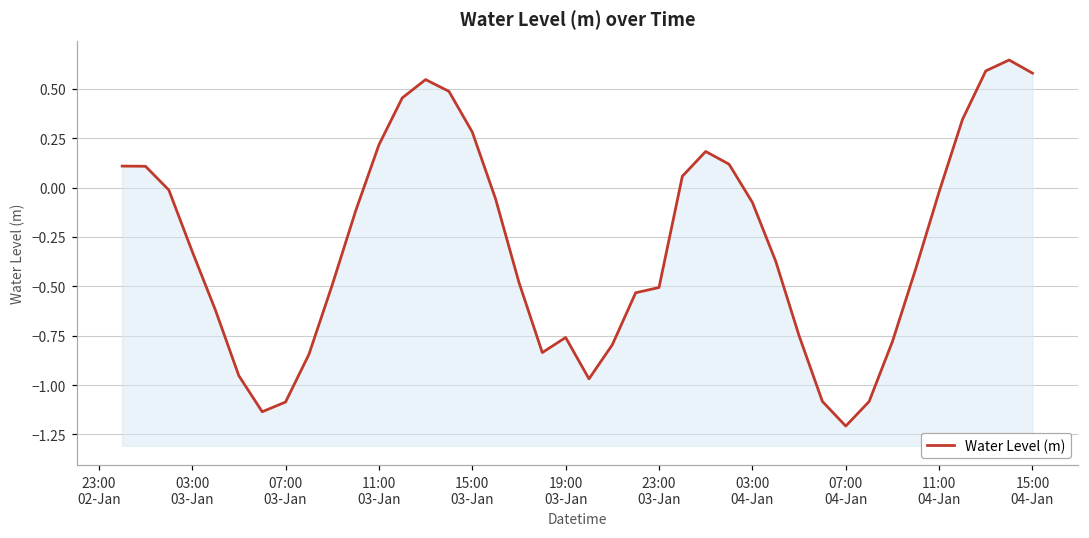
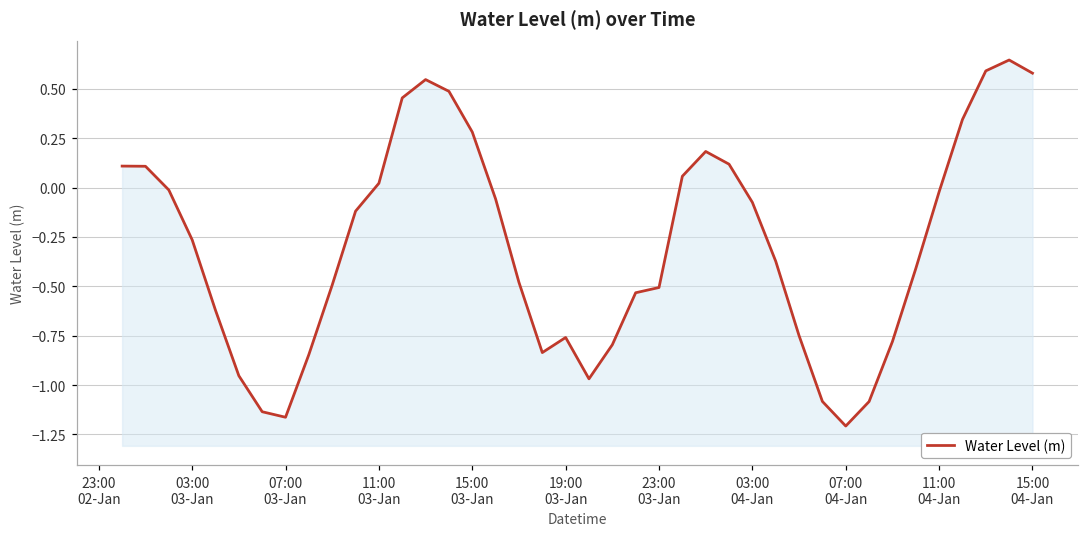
03:00 03-Jan: -0.32 -> -0.26
07:00 03-Jan: -1.09 -> -1.16
11:00 03-Jan: 0.22 -> 0.02
